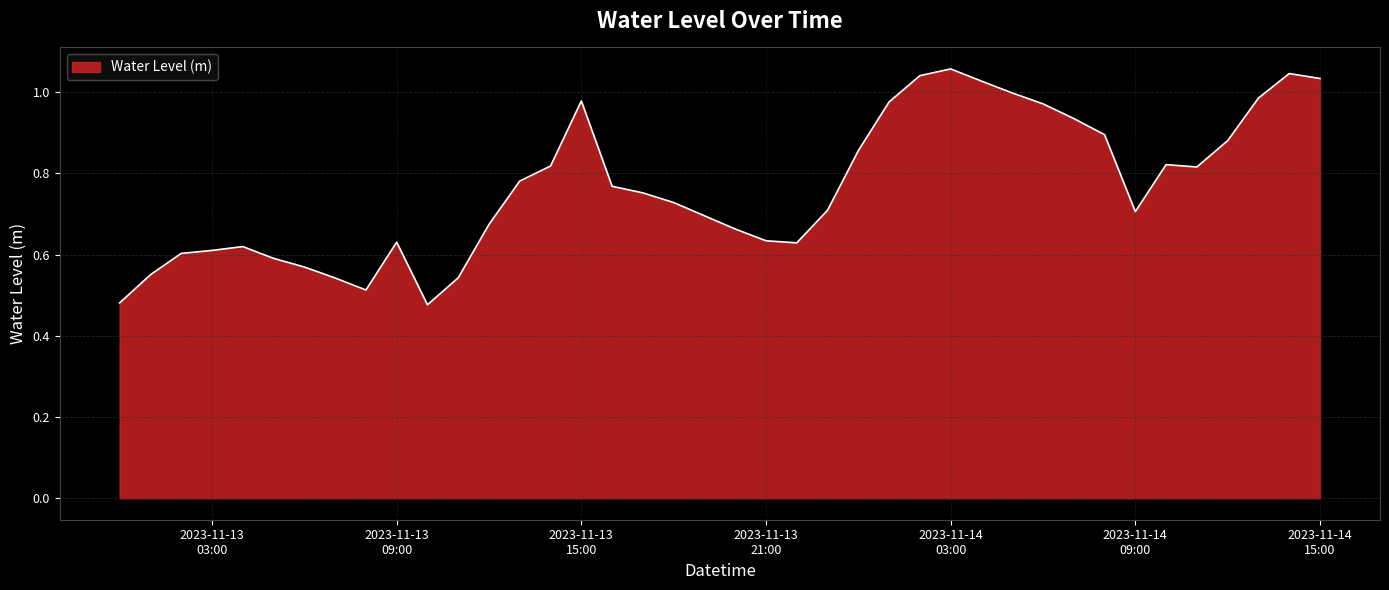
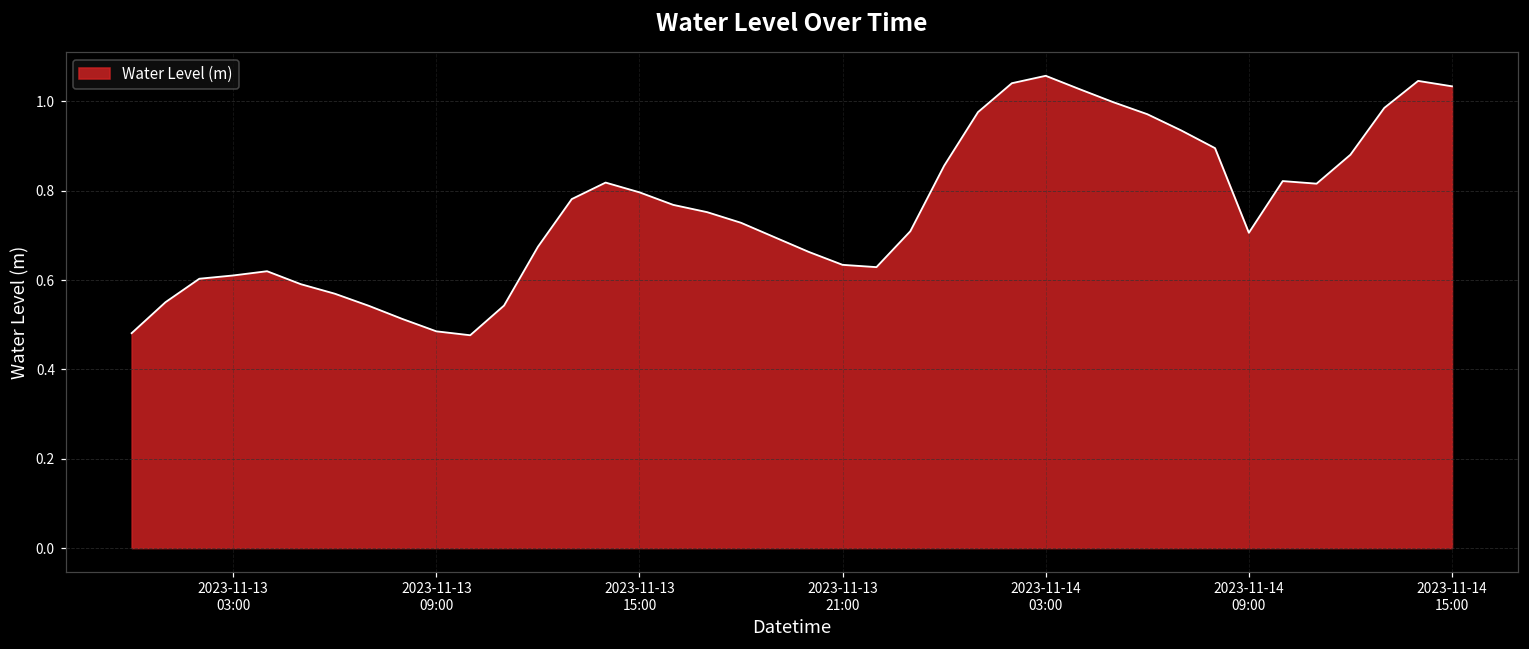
2023-11-13 09:00: 0.63 -> 0.49
2023-11-13 15:00: 0.98 -> 0.80
